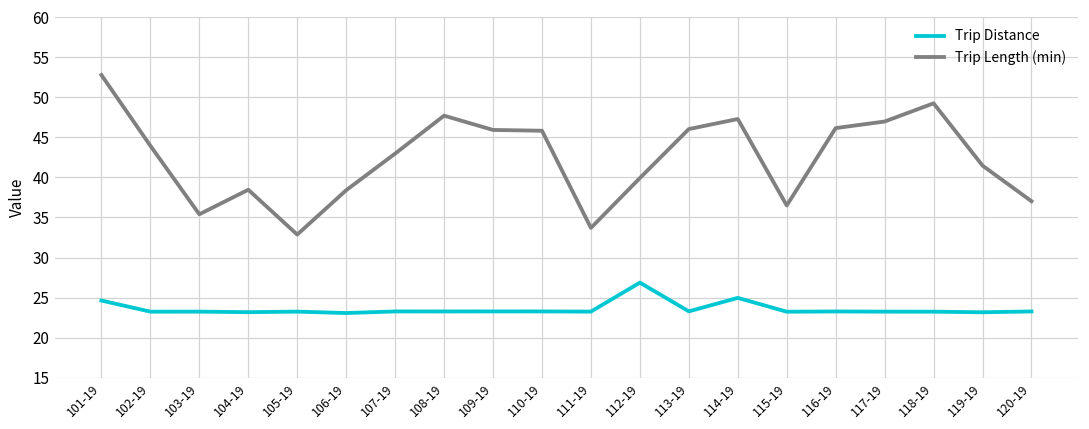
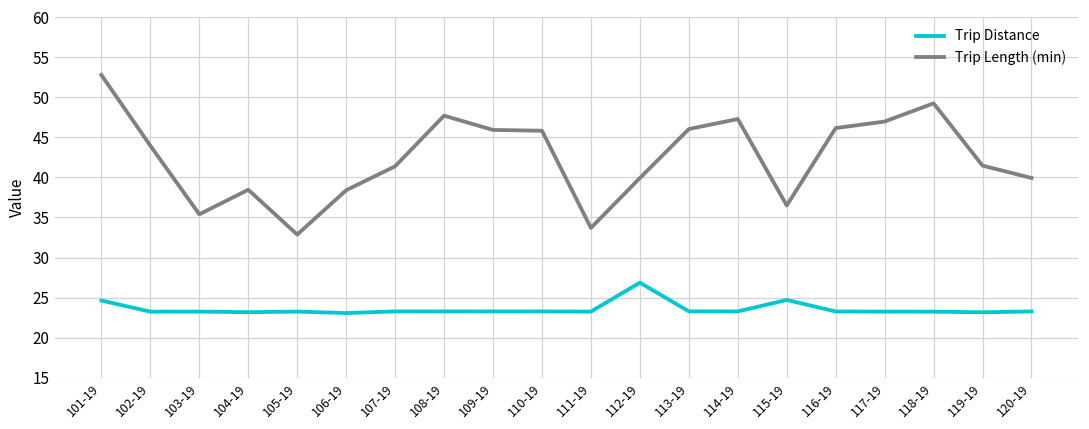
Trip Length (min), 107-19: 43 -> 41
Trip Distance, 114-19: 25 -> 23
Trip Distance, 115-19: 23 -> 25
Trip Length (min), 120-19: 37 -> 40
